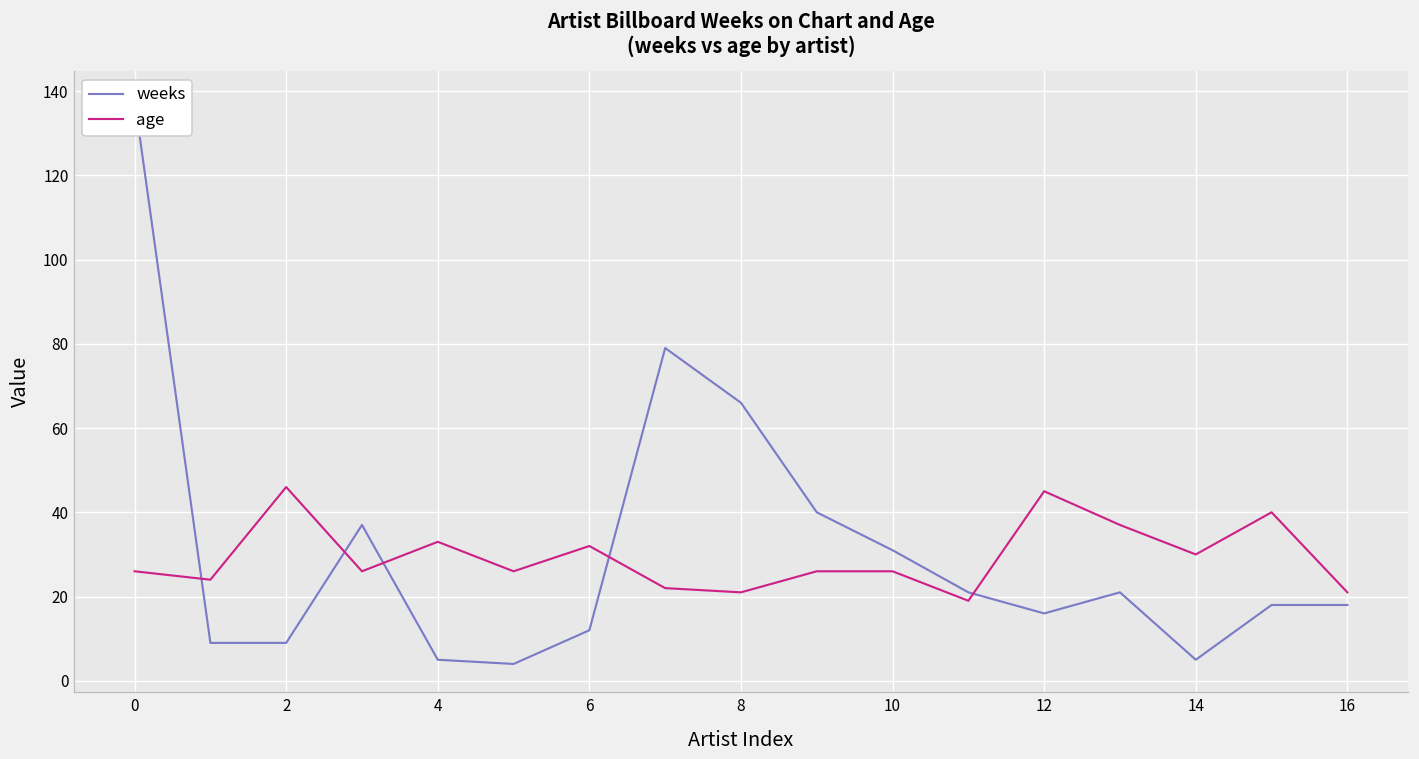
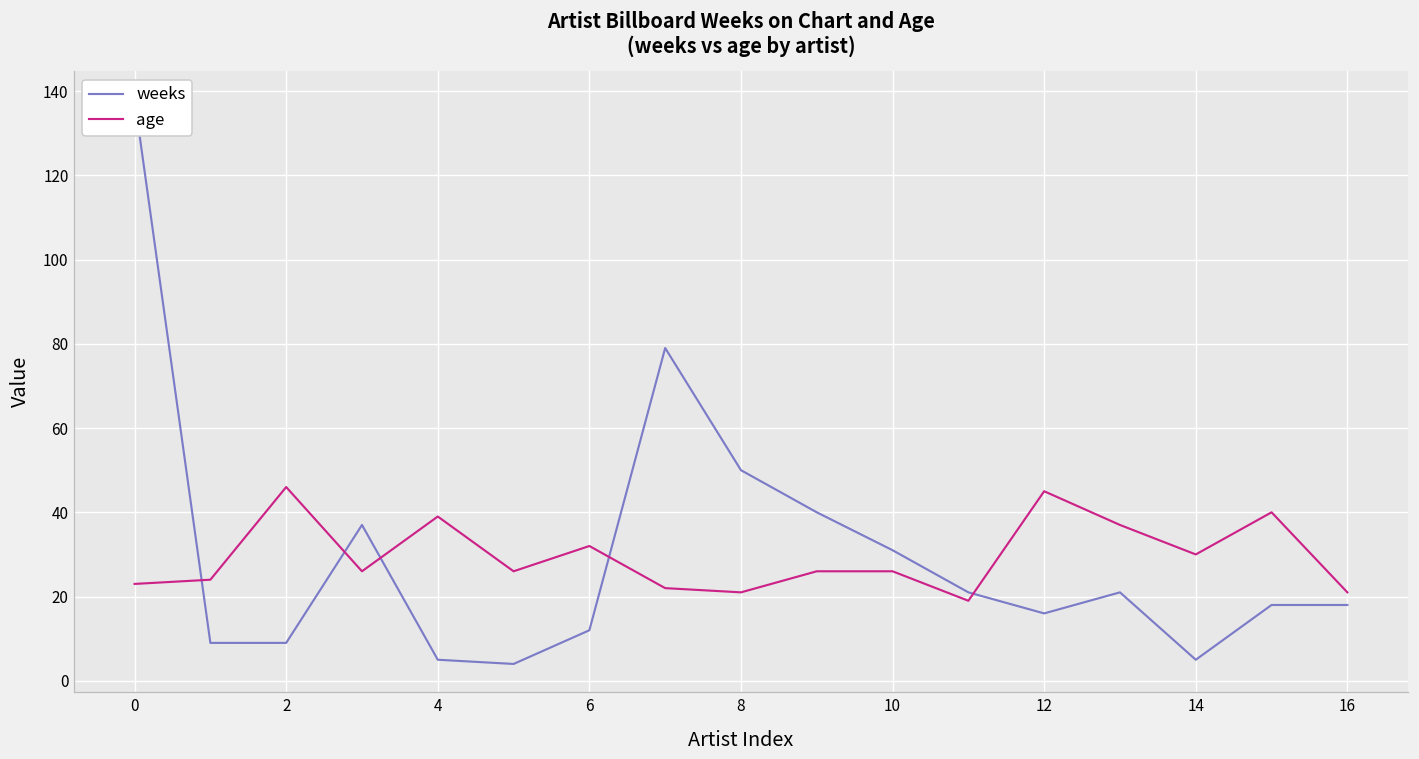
age, 0: 26 -> 23
age, 4: 33 -> 39
weeks, 8: 66 -> 50
